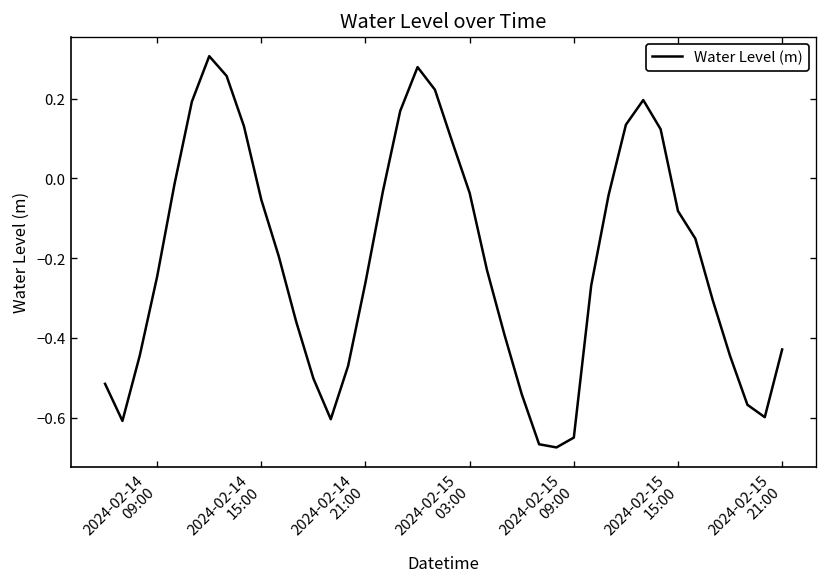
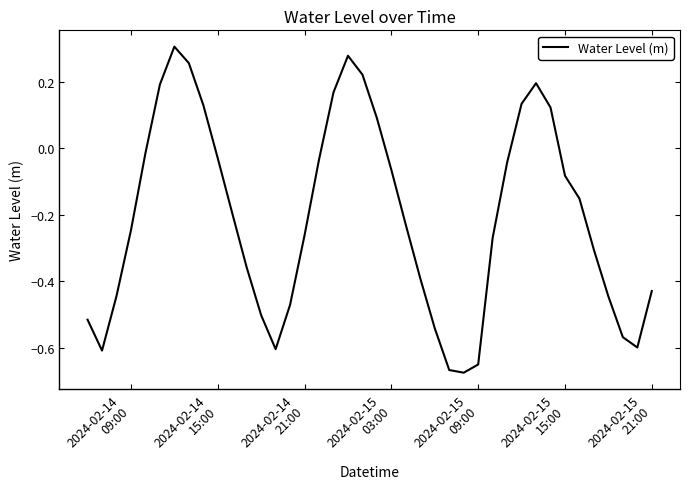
2024-02-14 15:00: -0.05 -> -0.03
2024-02-15 03:00: -0.04 -> -0.06
